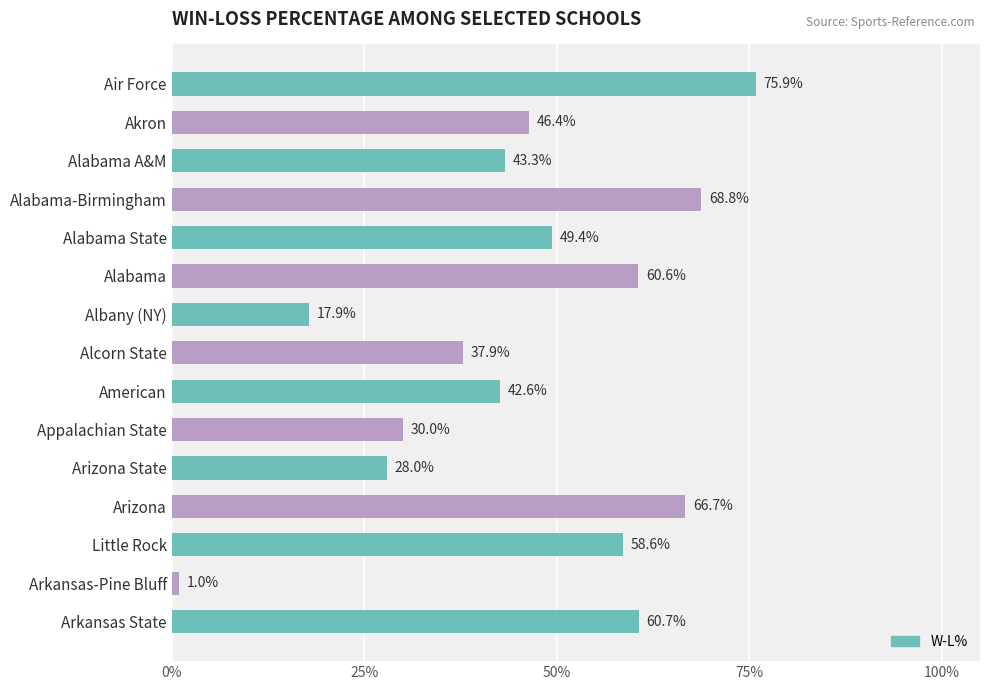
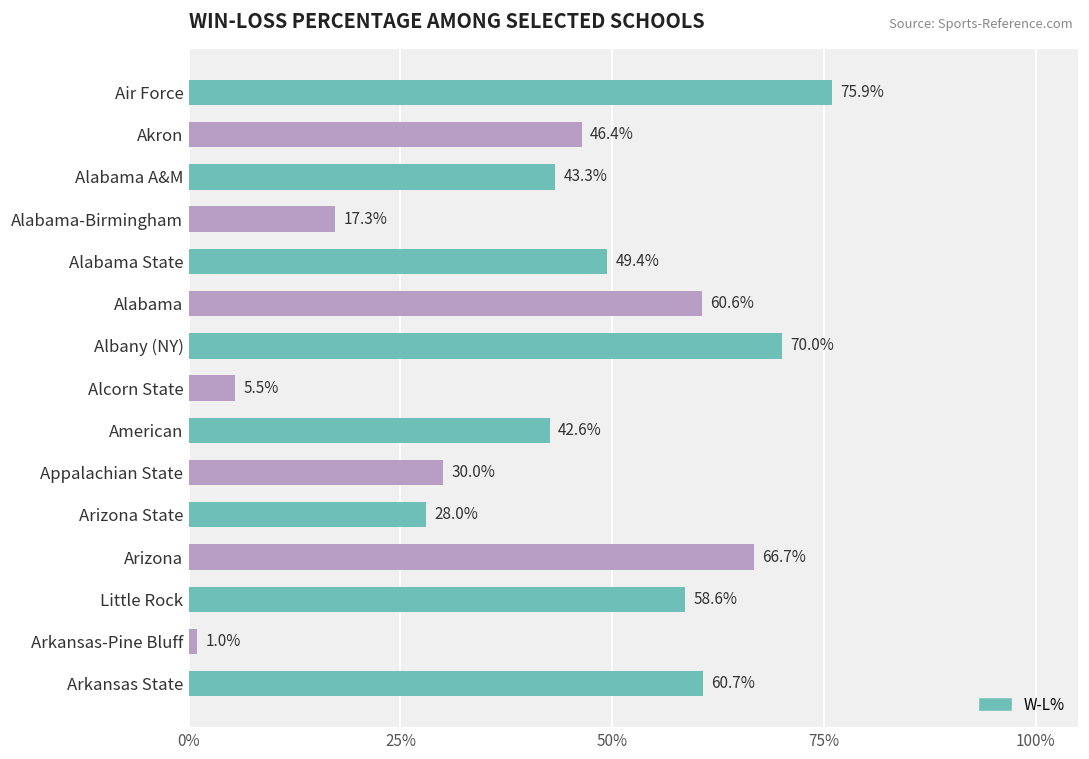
Alabama-Birmingham: 68.8% -> 17.3%
Albany (NY): 17.9% -> 70.0%
Alcorn State: 37.9% -> 5.5%
